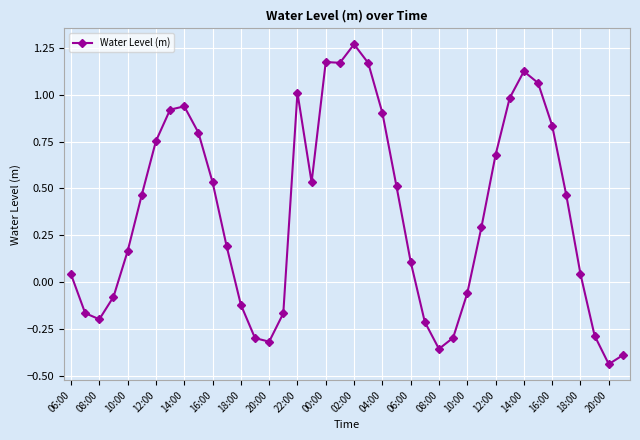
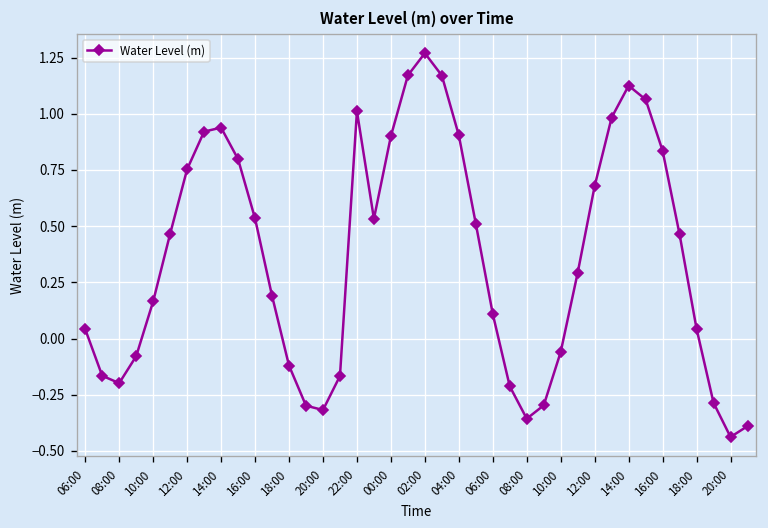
00:00: 1.17 -> 0.90
